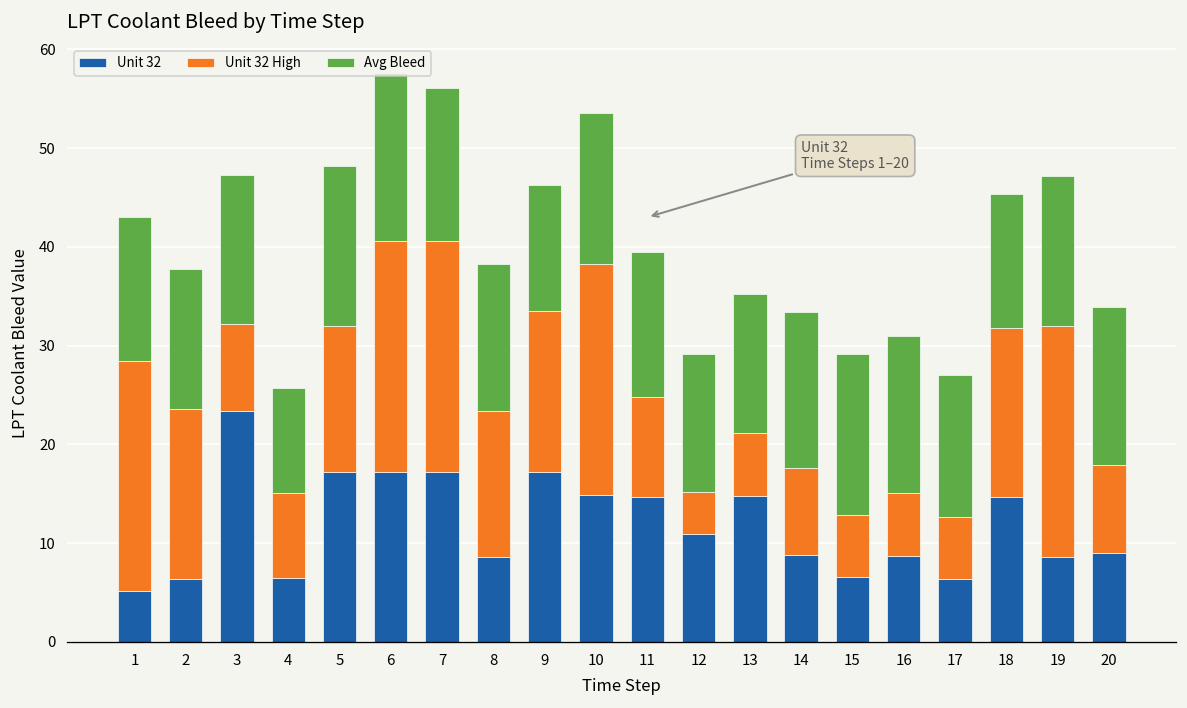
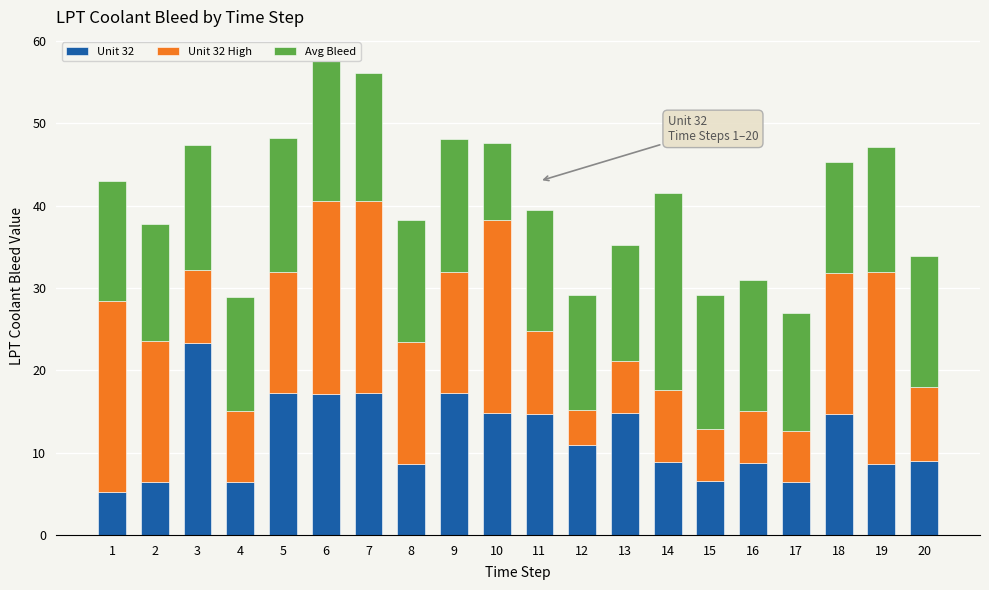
Avg Bleed, 4: 11 -> 14
Unit 32 High, 9: 16 -> 15
Avg Bleed, 9: 13 -> 16
Avg Bleed, 10: 15 -> 9
Avg Bleed, 14: 16 -> 24
